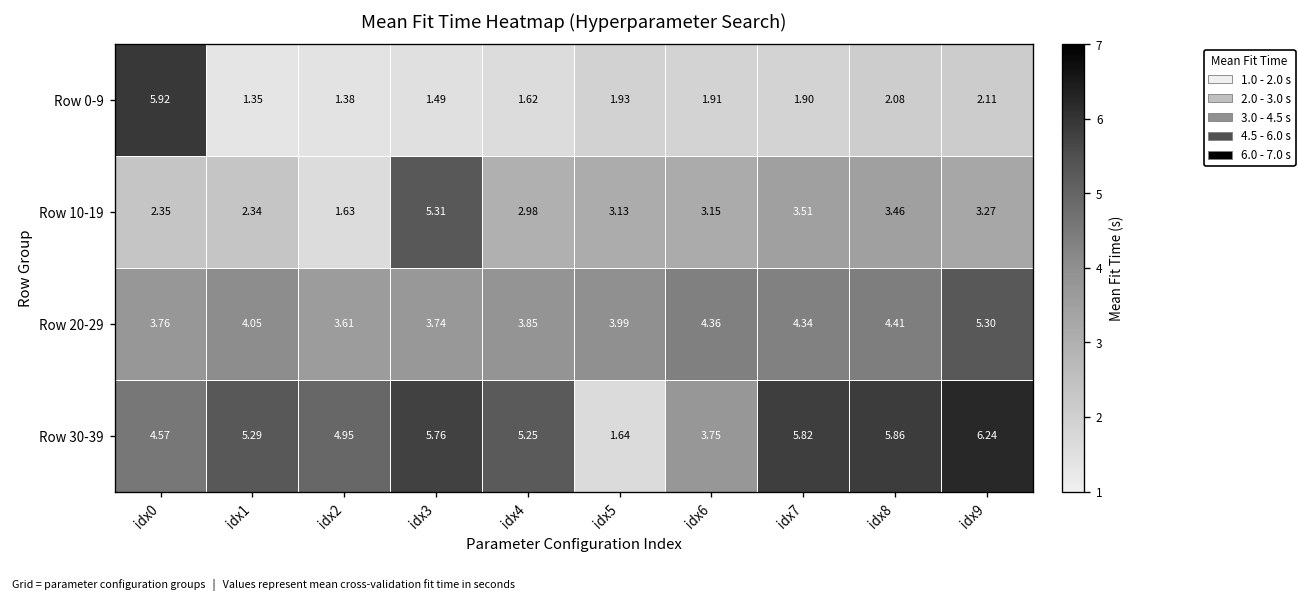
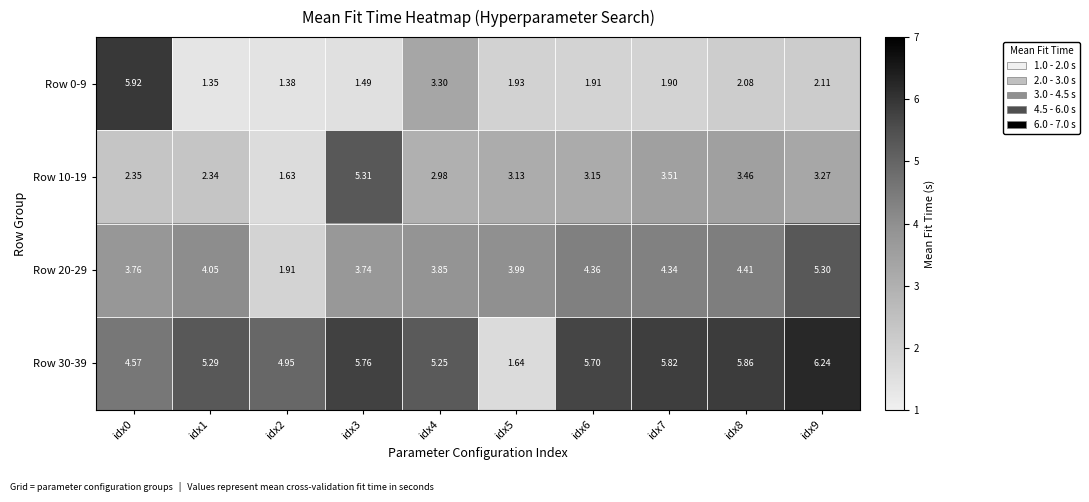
Row 0-9, idx4: 1.62 -> 3.30
Row 20-29, idx2: 3.61 -> 1.91
Row 30-39, idx6: 3.75 -> 5.70
